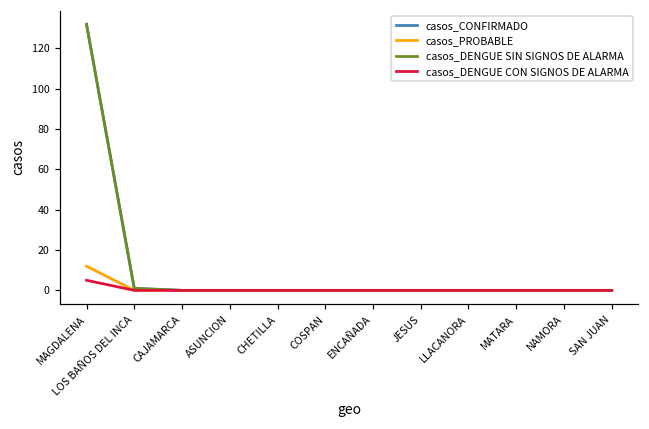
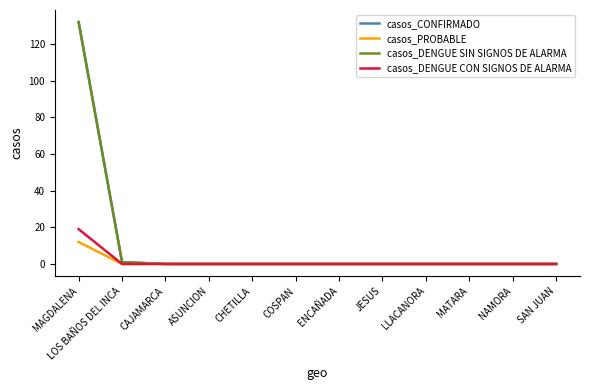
casos_DENGUE CON SIGNOS DE ALARMA, MAGDALENA: 5 -> 19
